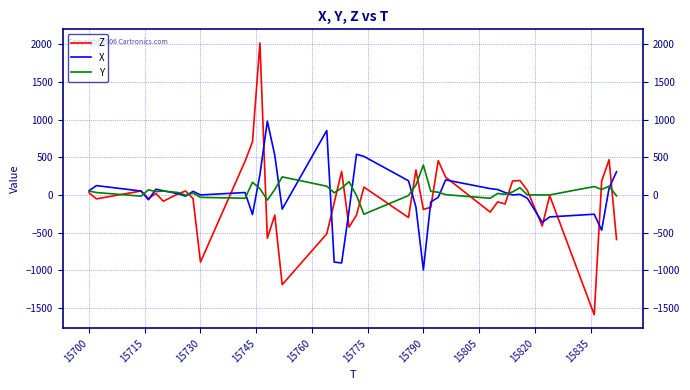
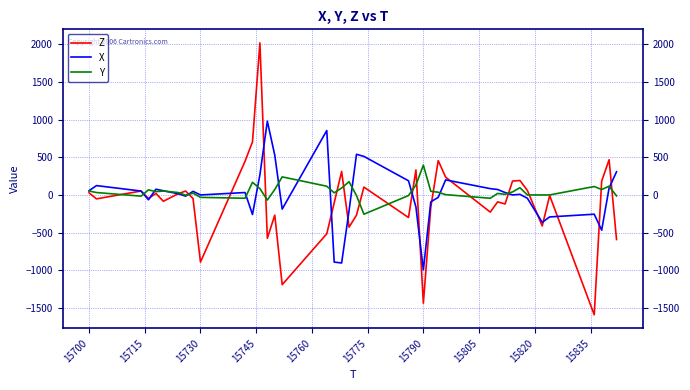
Z, 15790: -200 -> -1400
